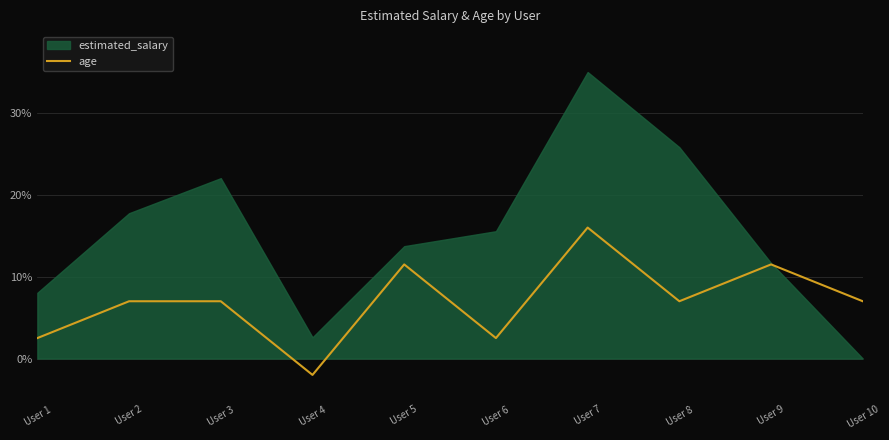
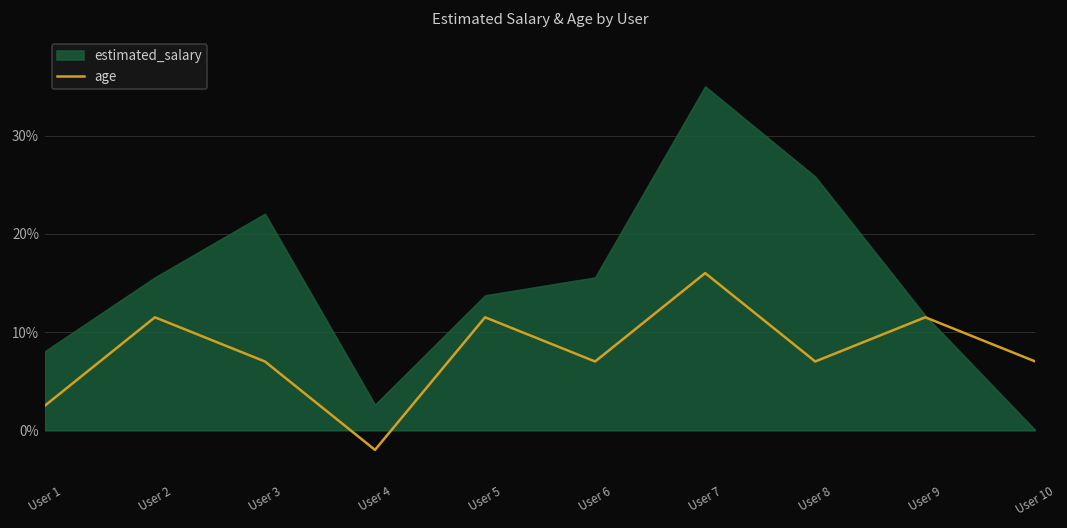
age, User 2: 7% -> 12%
estimated_salary, User 2: 18% -> 16%
age, User 6: 3% -> 7%
